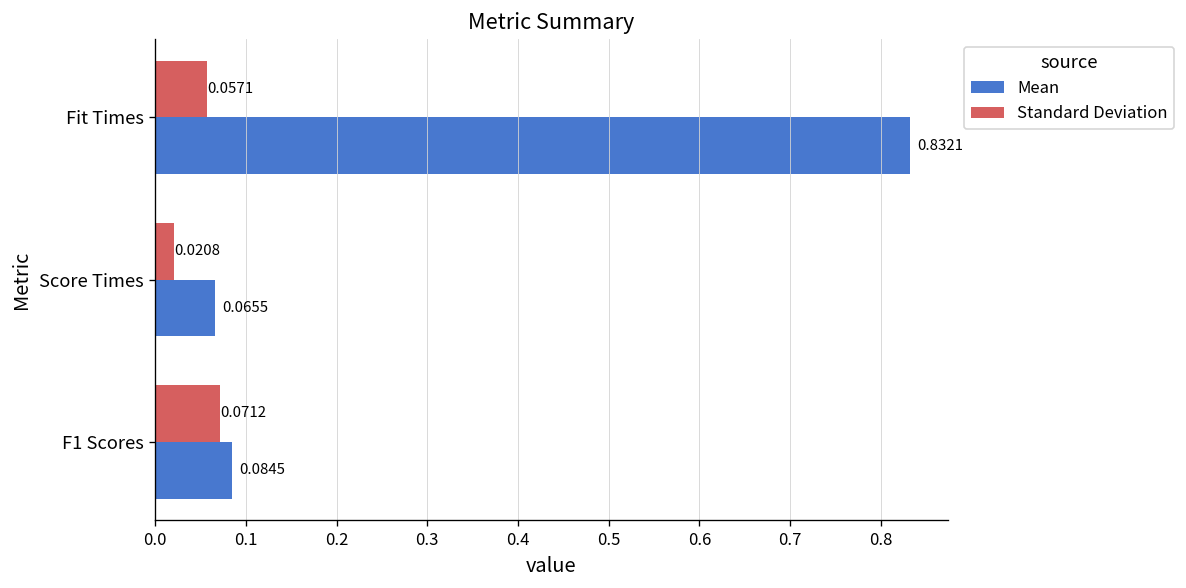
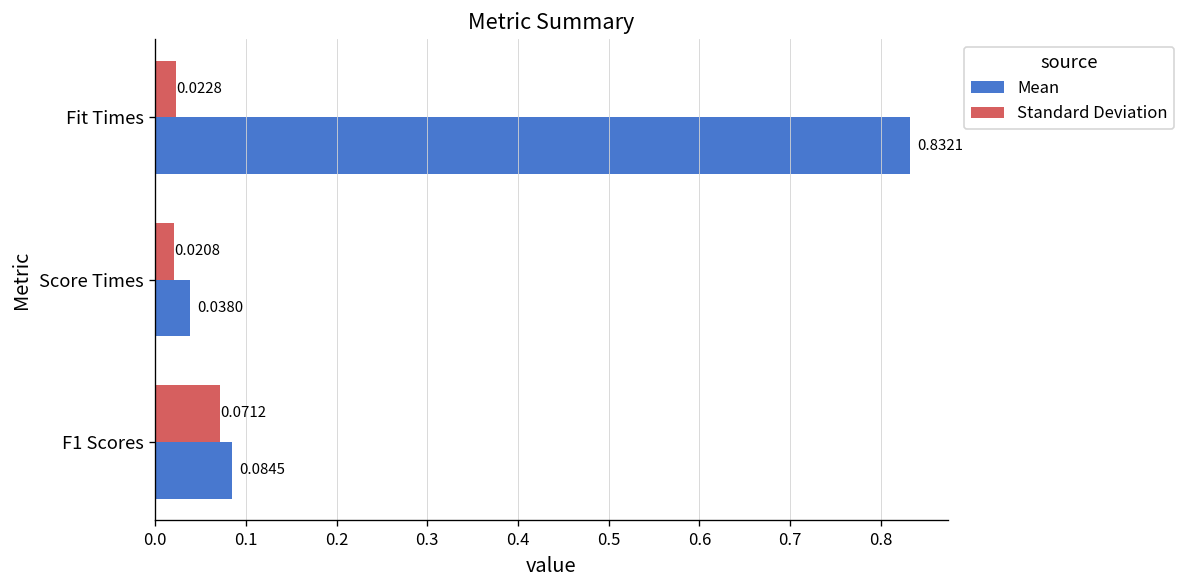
Standard Deviation, Fit Times: 0.0571 -> 0.0228
Mean, Score Times: 0.0655 -> 0.0380
